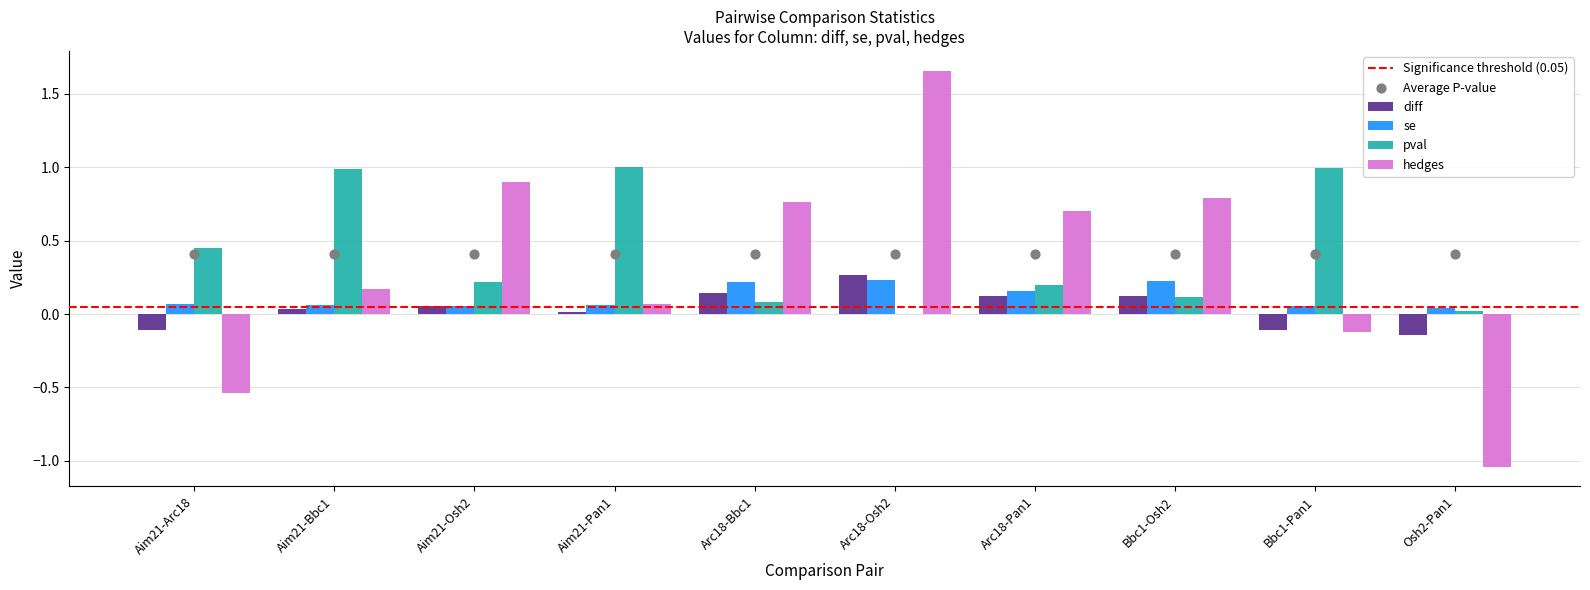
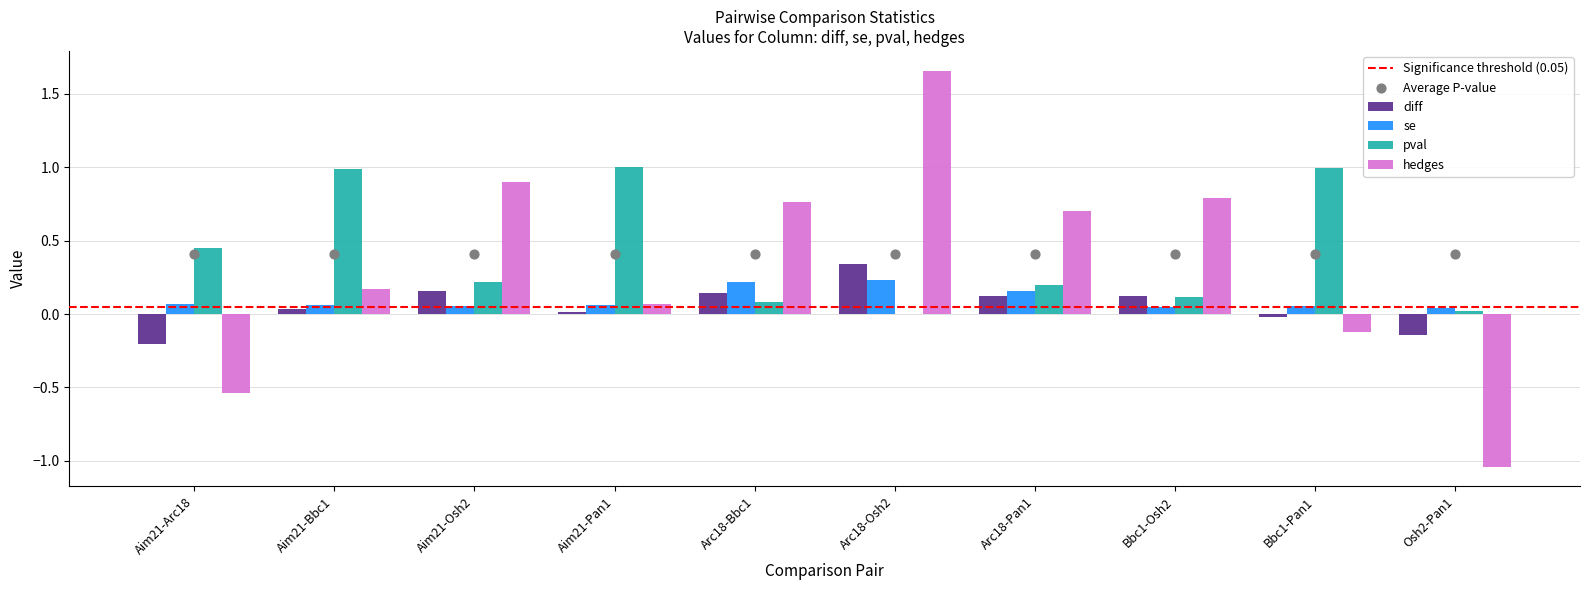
diff, Aim21-Arc18: -0.11 -> -0.20
diff, Aim21-Osh2: 0.06 -> 0.16
diff, Arc18-Osh2: 0.27 -> 0.34
se, Bbc1-Osh2: 0.23 -> 0.05
diff, Bbc1-Pan1: -0.11 -> -0.02
